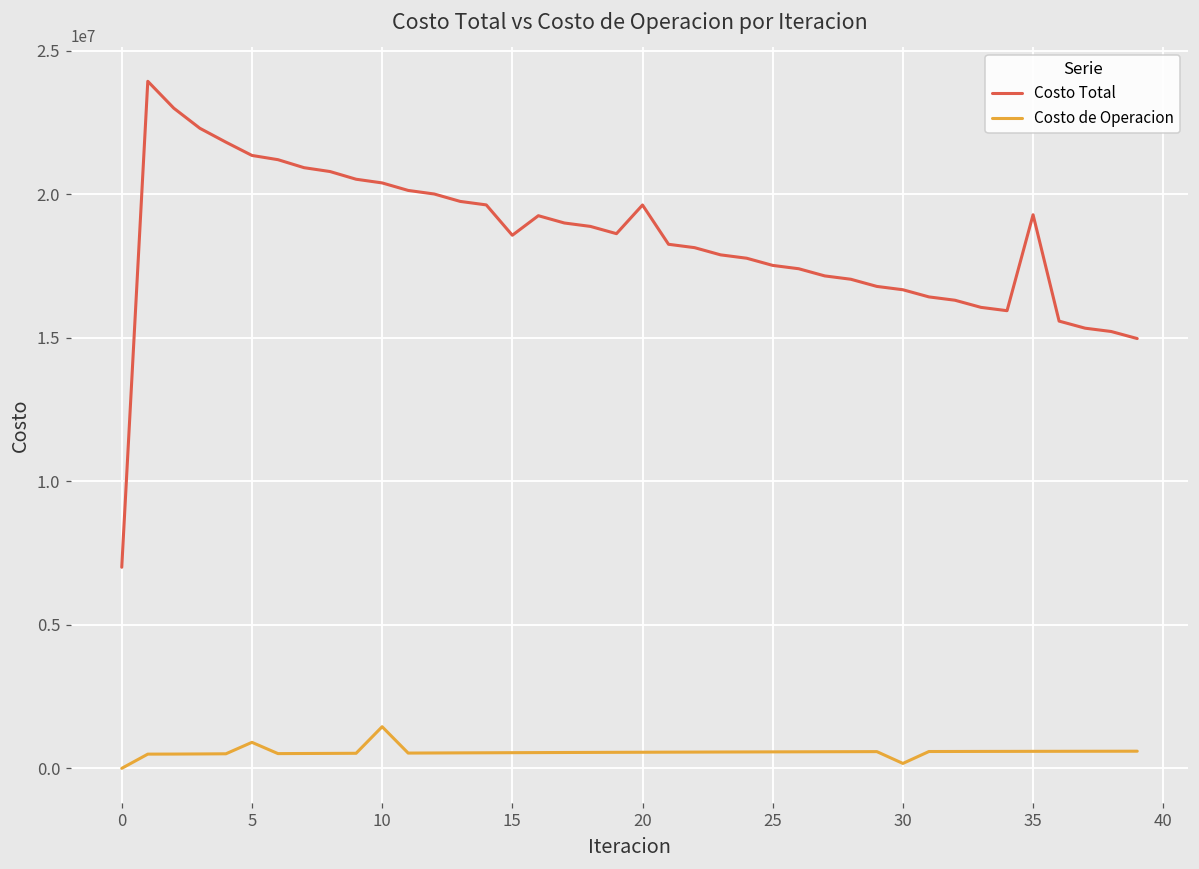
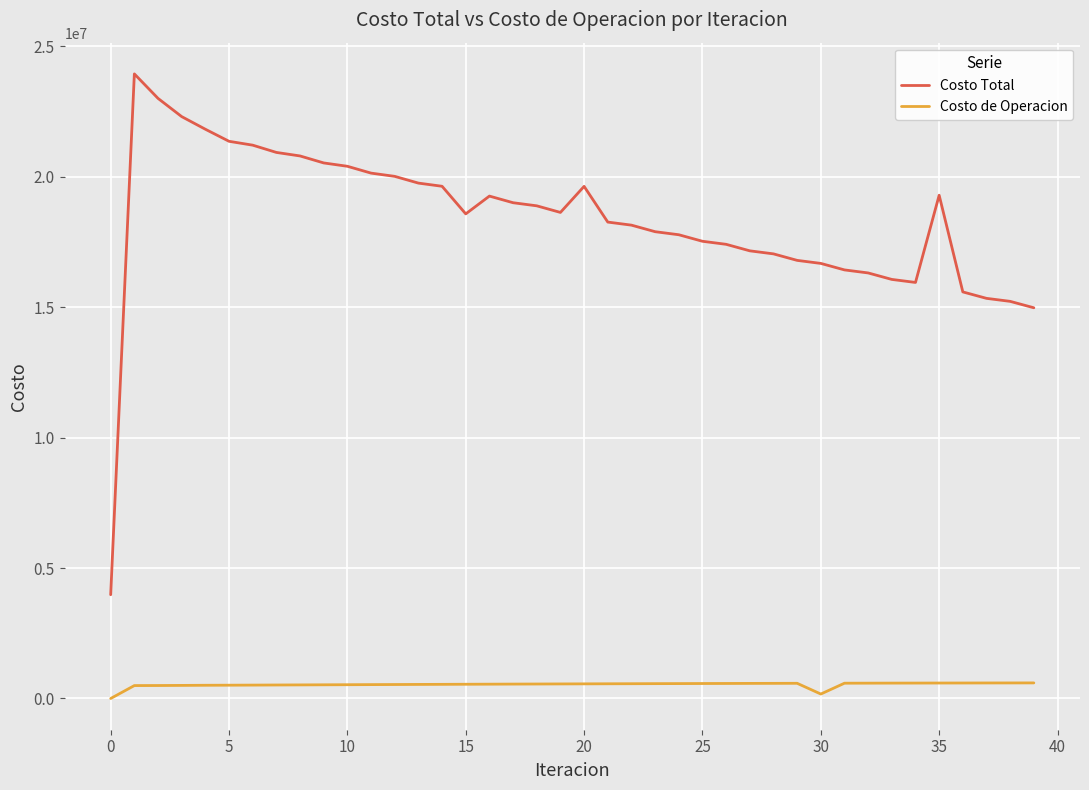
Costo Total, 0: 7000000 -> 4000000
Costo de Operacion, 5: 900000 -> 500000
Costo de Operacion, 10: 1500000 -> 500000
